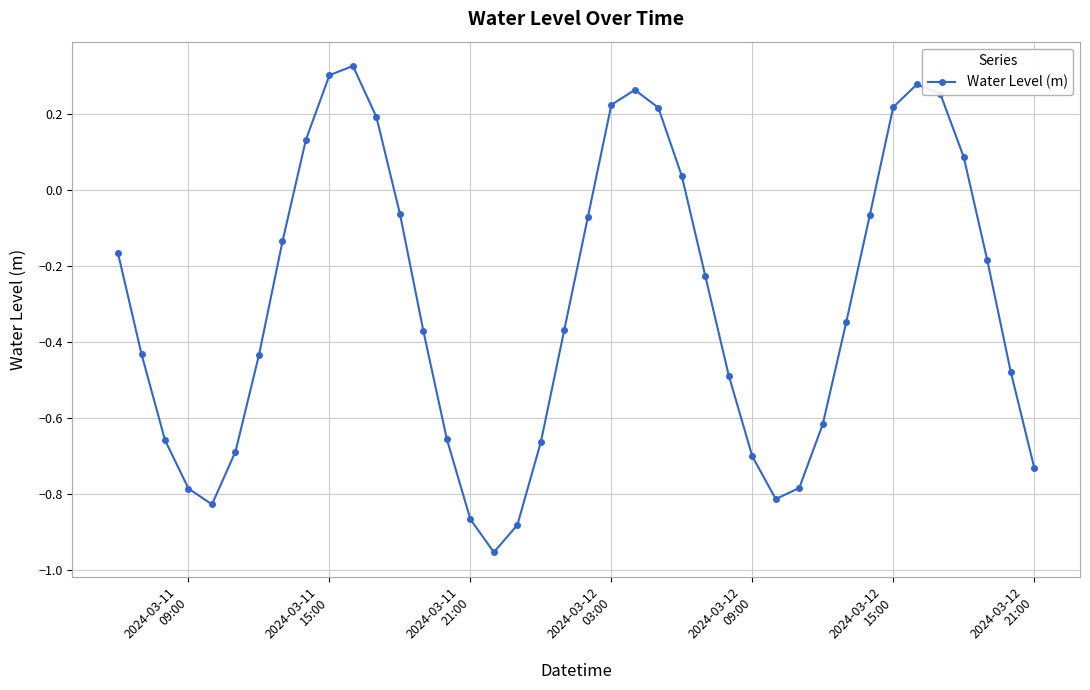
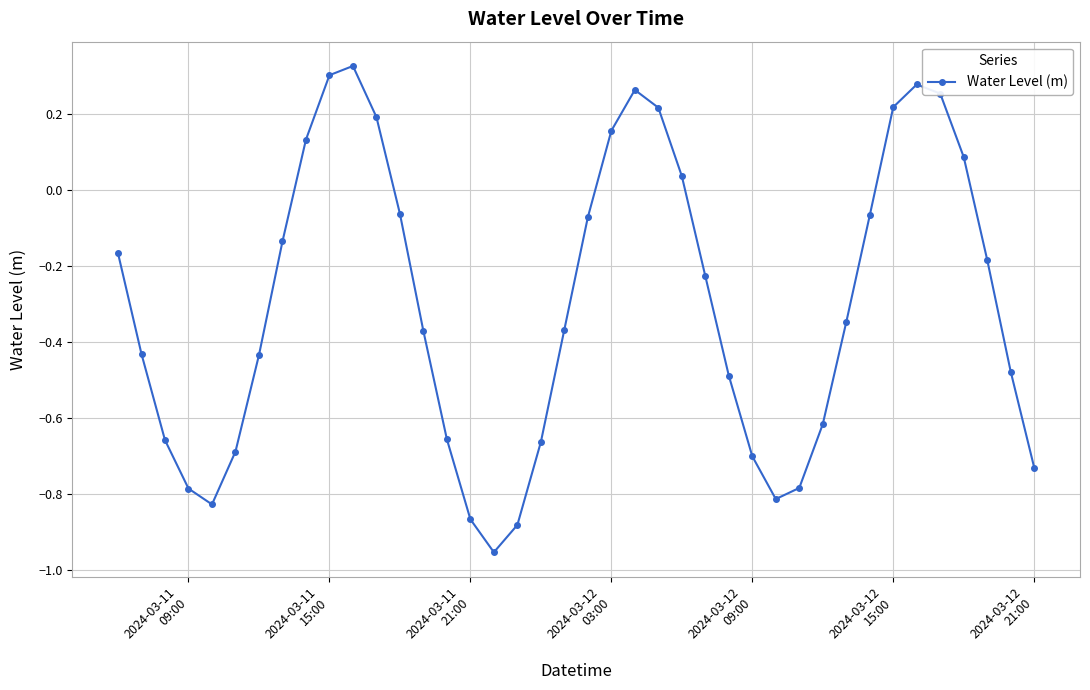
2024-03-12 03:00: 0.22 -> 0.16
